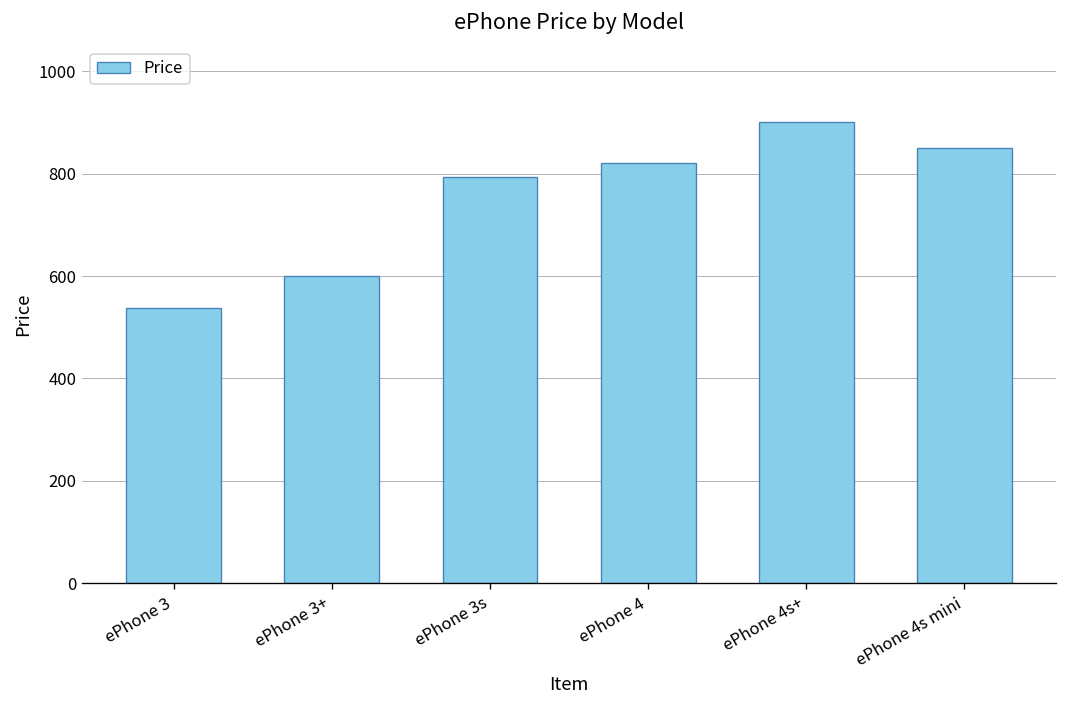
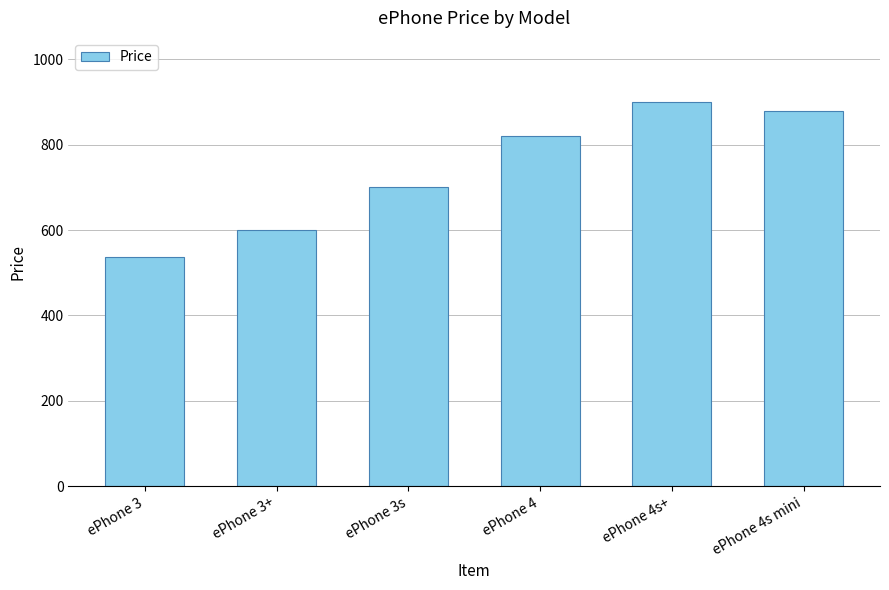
ePhone 3s: 790 -> 700
ePhone 4s mini: 850 -> 880
